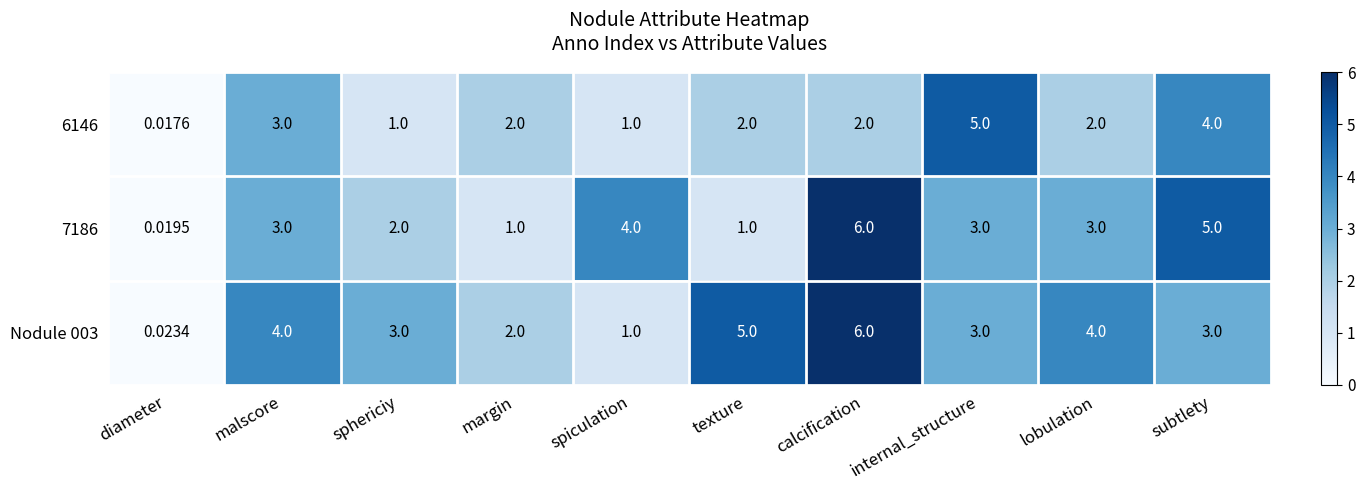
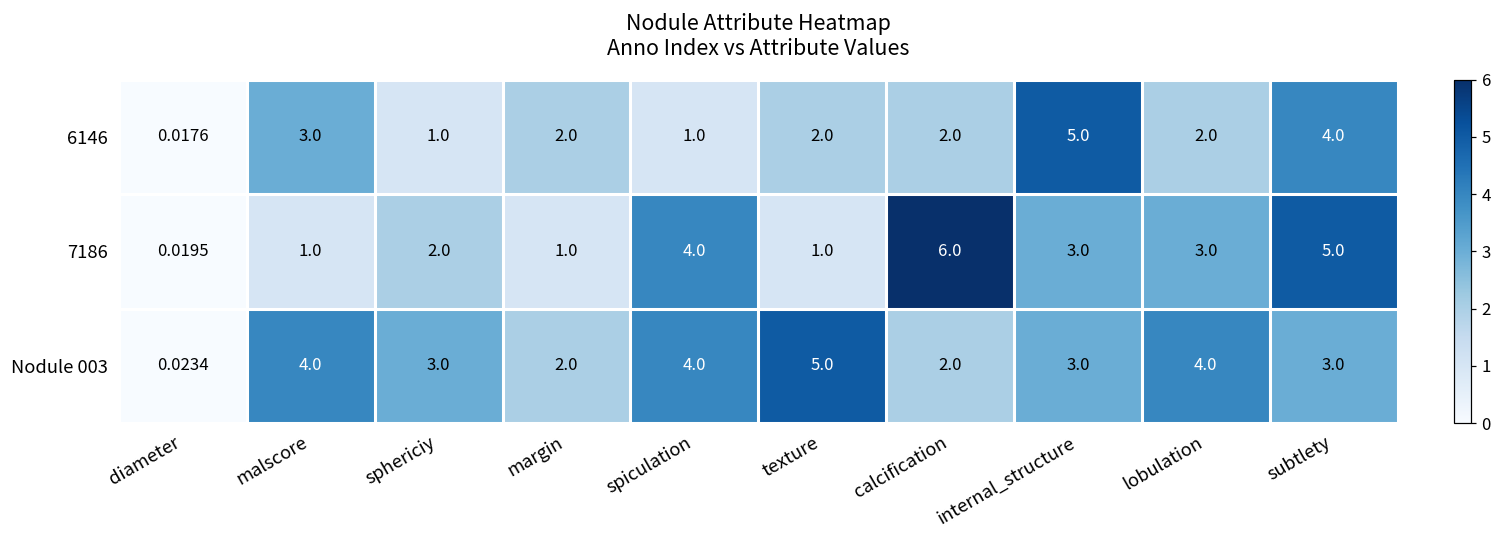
7186, malscore: 3.0 -> 1.0
Nodule 003, spiculation: 1.0 -> 4.0
Nodule 003, calcification: 6.0 -> 2.0
